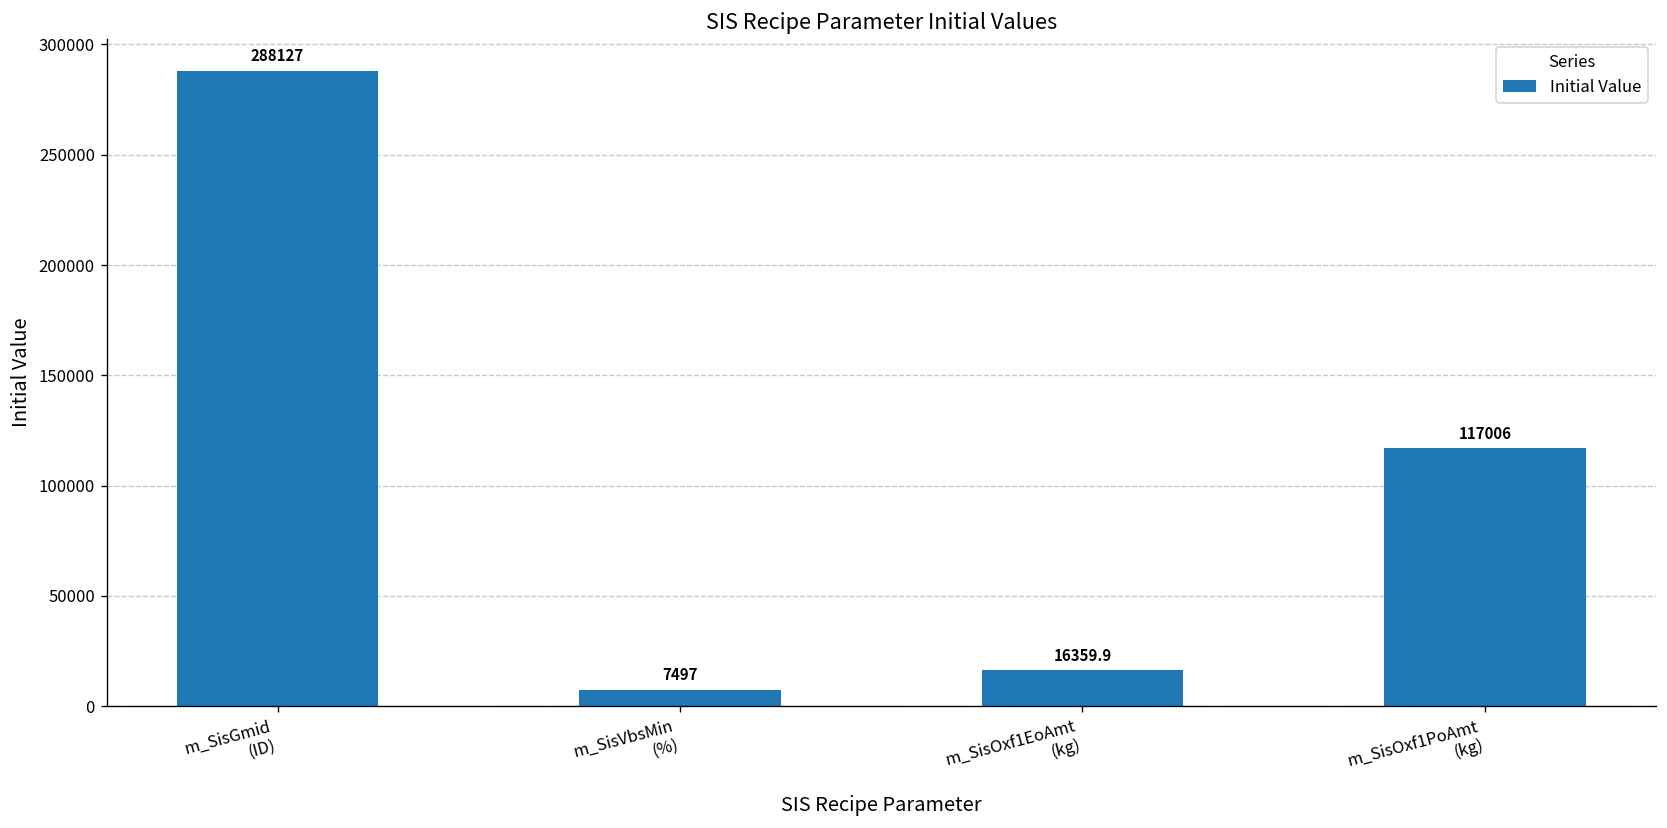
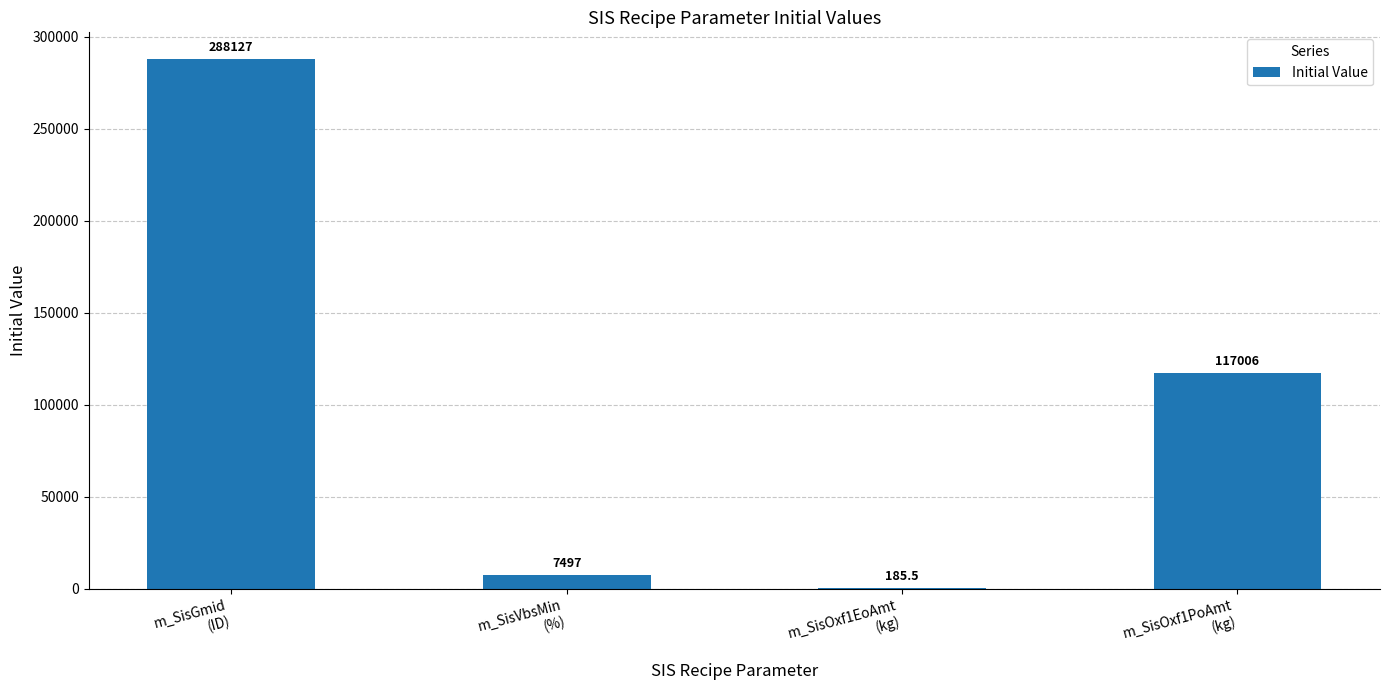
m_SisOxf1EoAmt (kg): 16359.9 -> 185.5
